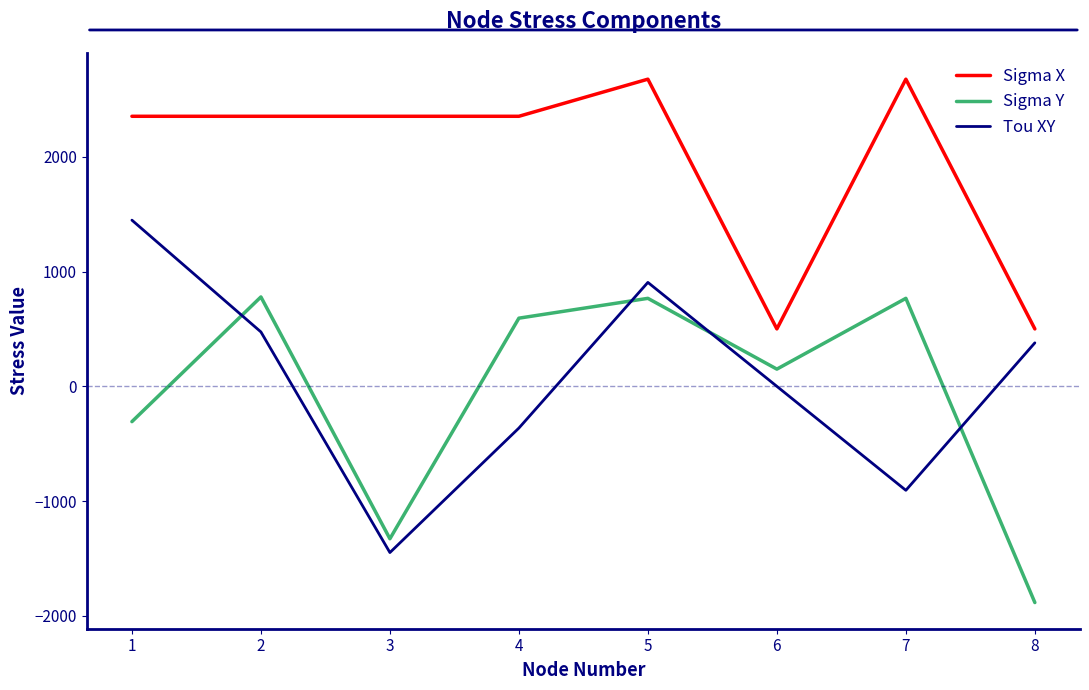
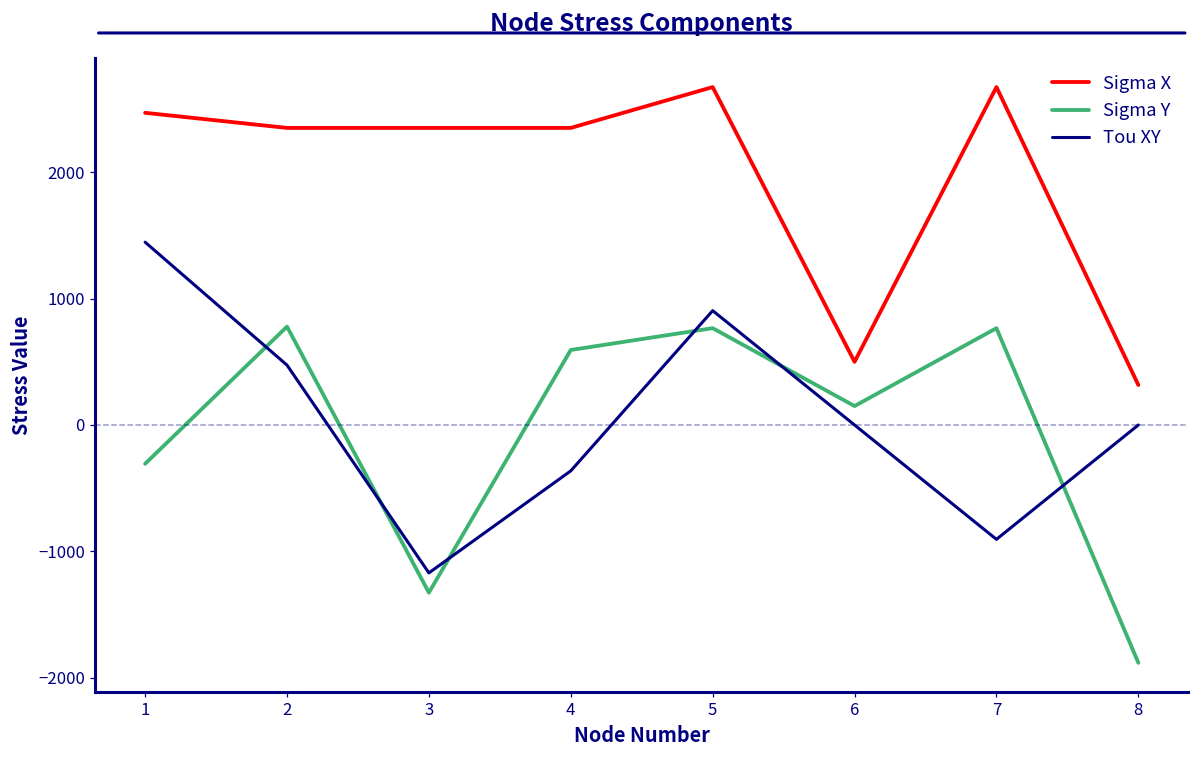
Sigma X, 1: 2350 -> 2470
Tou XY, 3: -1450 -> -1170
Sigma X, 8: 500 -> 320
Tou XY, 8: 380 -> 0
